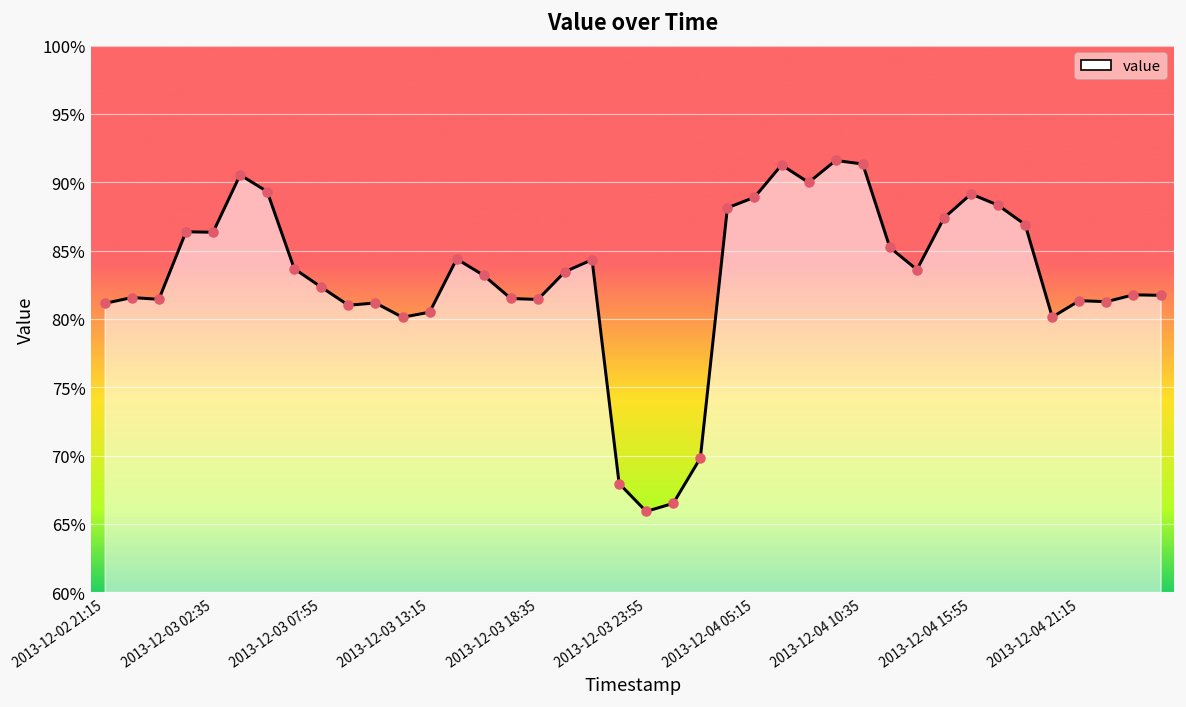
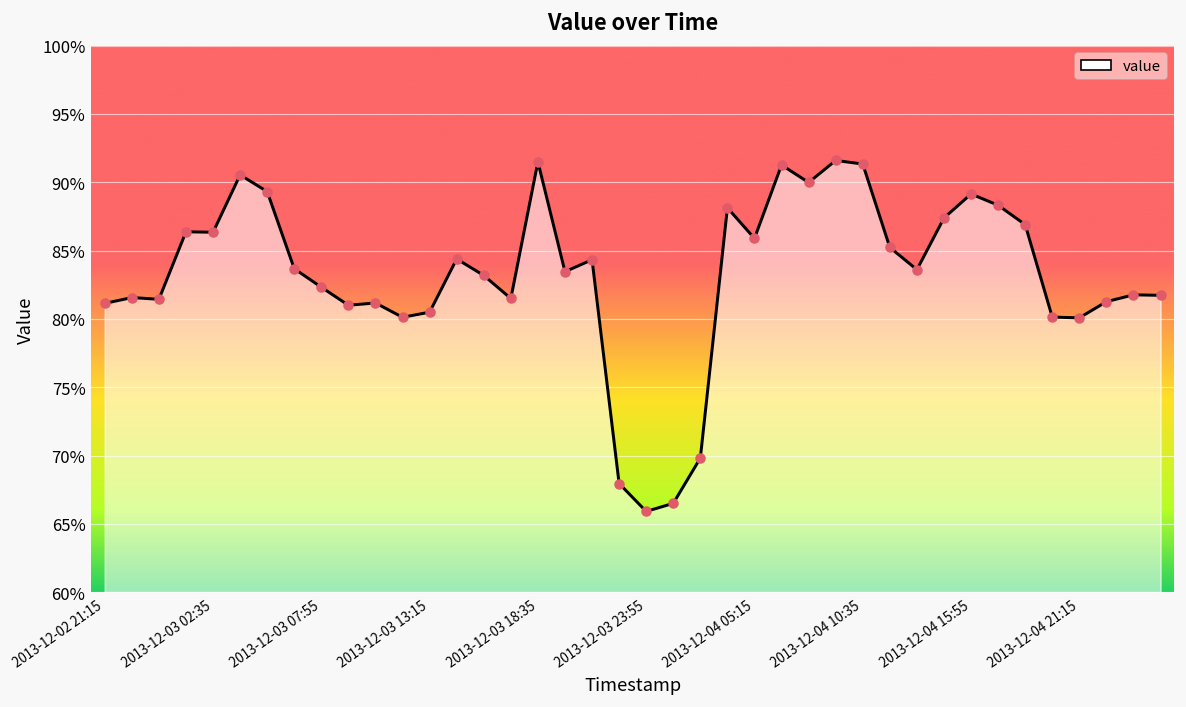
2013-12-03 18:35: 81.4% -> 91.5%
2013-12-04 05:15: 88.9% -> 85.9%
2013-12-04 21:15: 81.3% -> 80.1%
